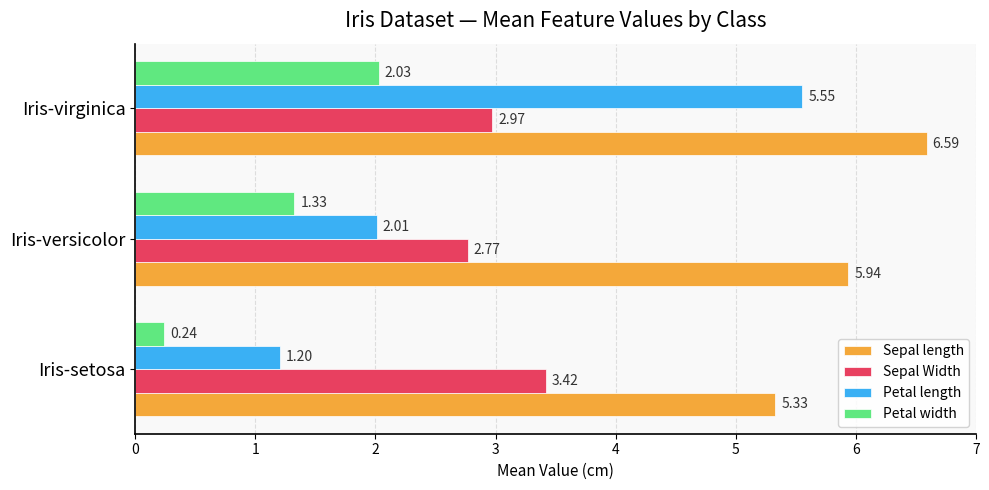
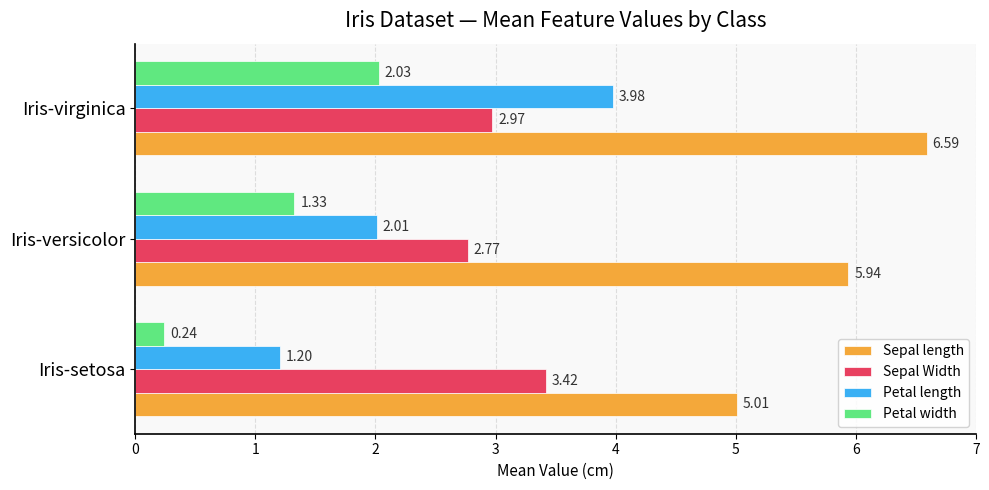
Petal length, Iris-virginica: 5.55 -> 3.98
Sepal length, Iris-setosa: 5.33 -> 5.01
